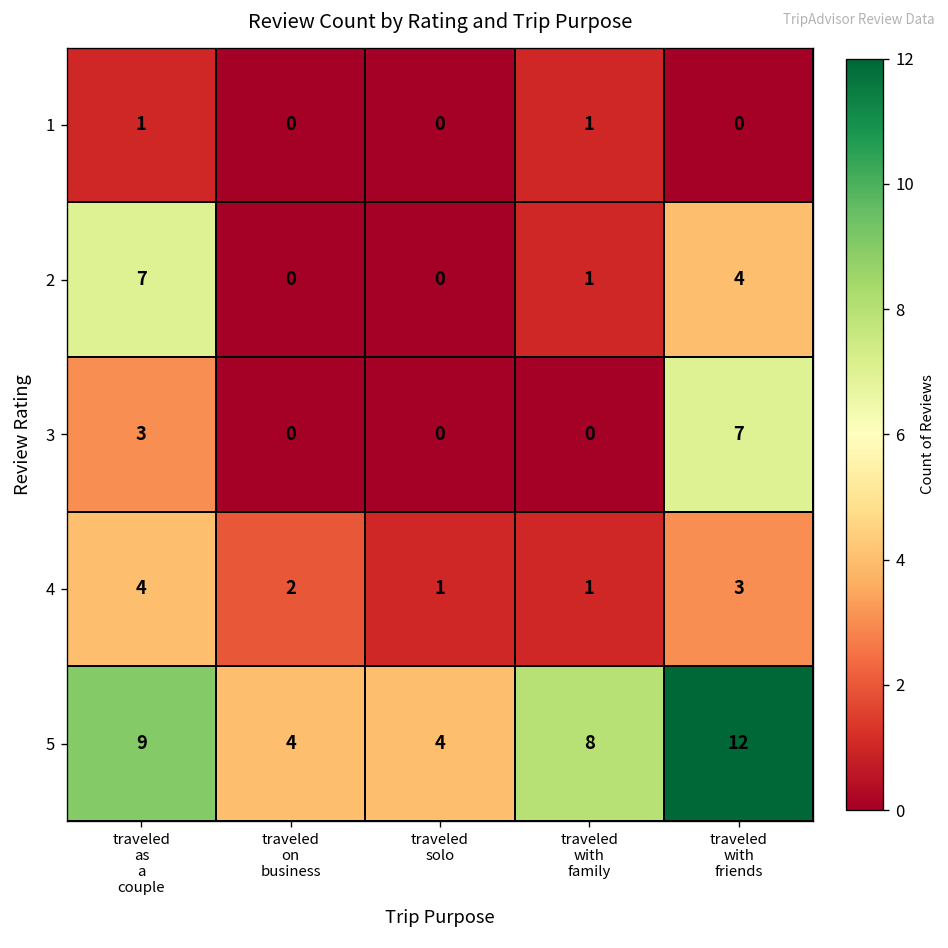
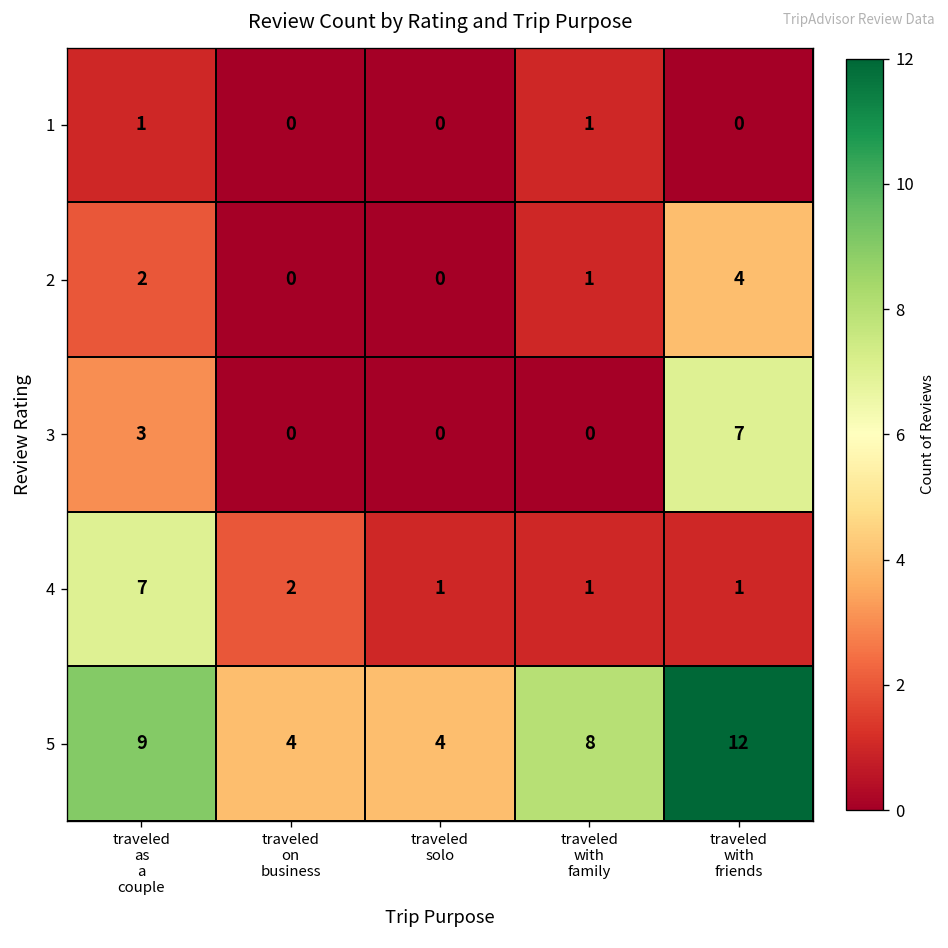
2, traveled as a couple: 7 -> 2
4, traveled as a couple: 4 -> 7
4, traveled with friends: 3 -> 1
